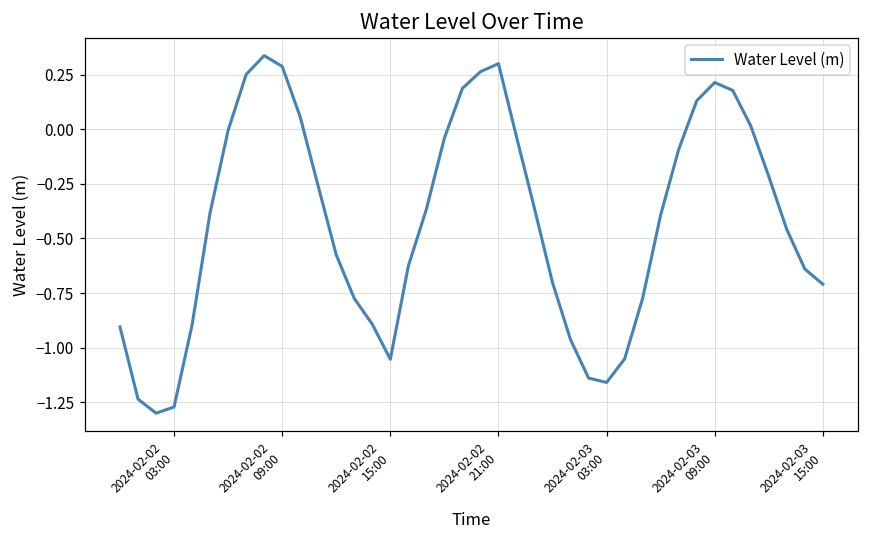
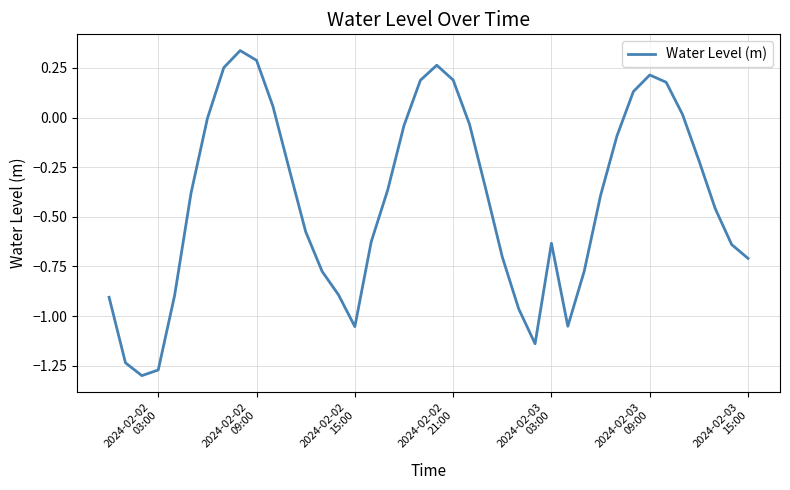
2024-02-02 21:00: 0.30 -> 0.19
2024-02-03 03:00: -1.16 -> -0.63
